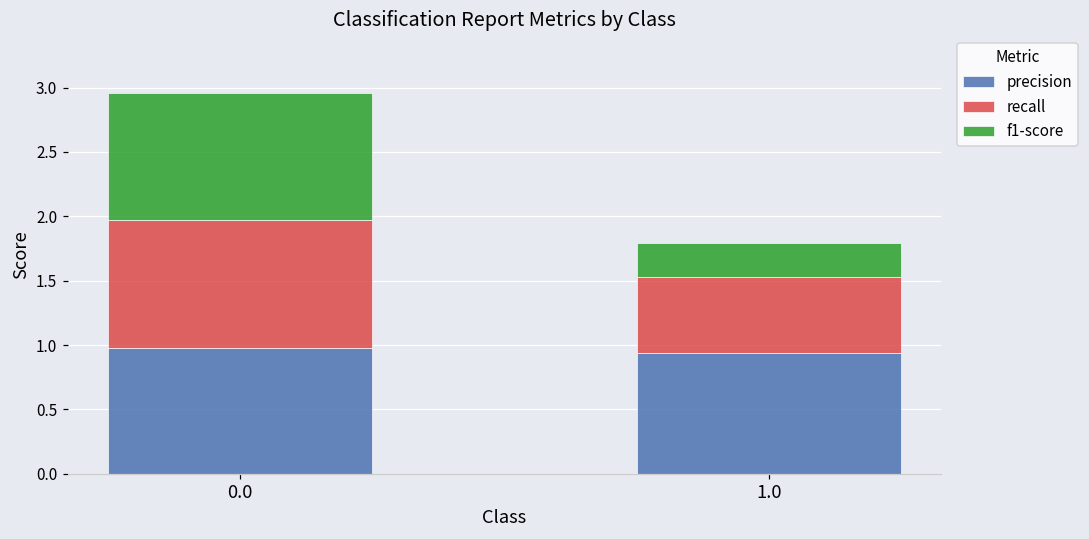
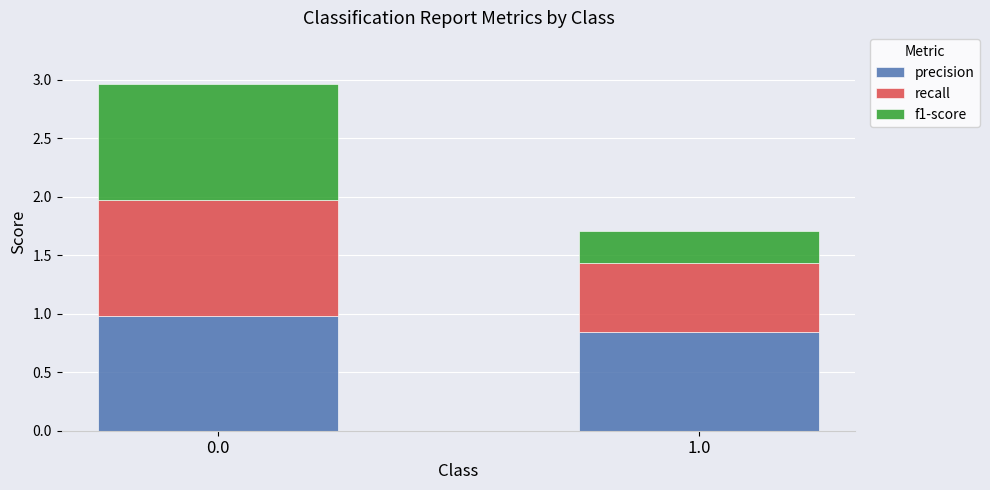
precision, 1.0: 0.94 -> 0.85
